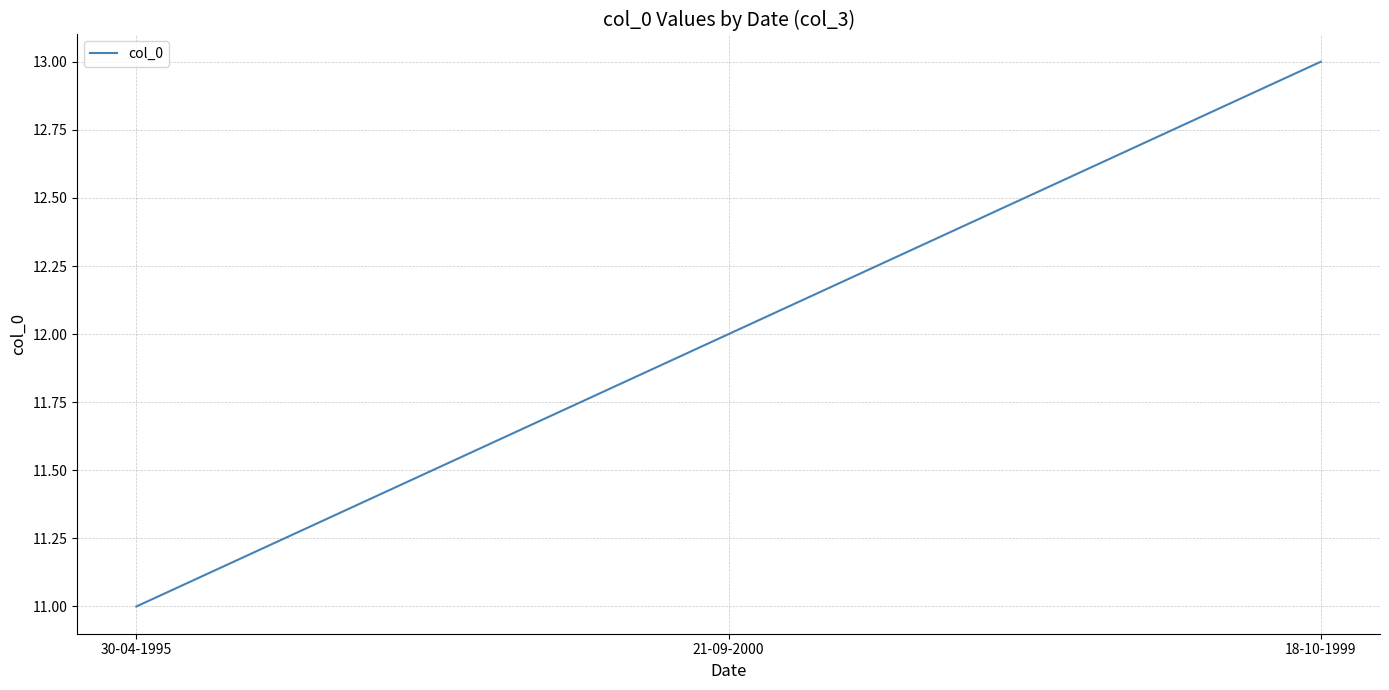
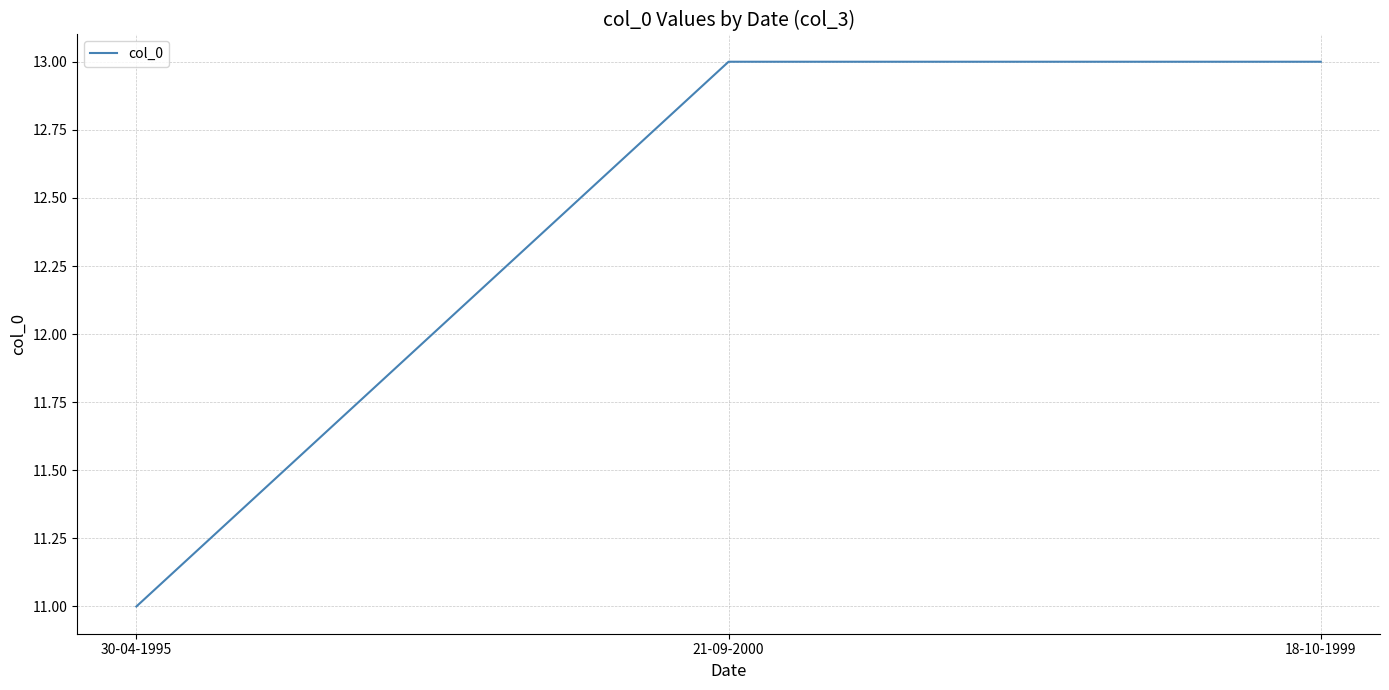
21-09-2000: 12 -> 13
